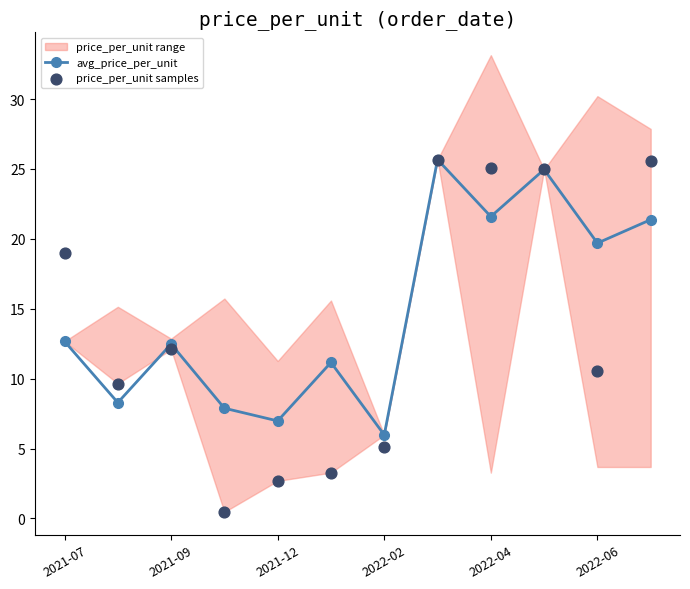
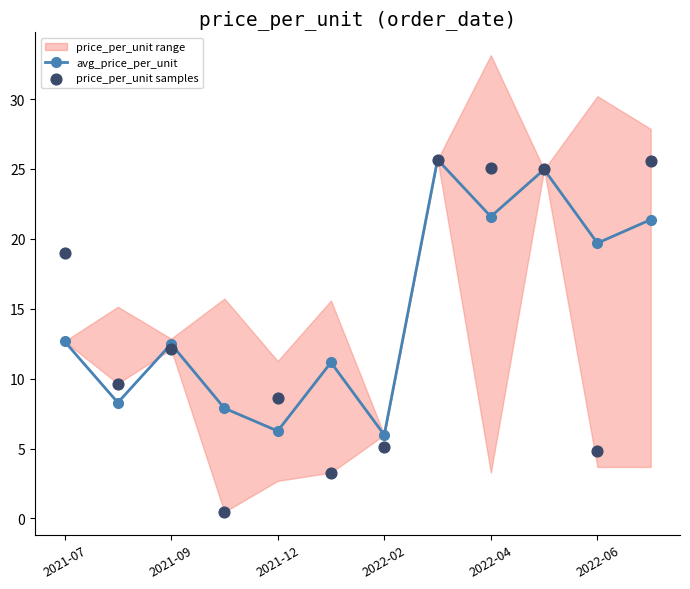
avg_price_per_unit, 2021-12: 7.0 -> 6.3
price_per_unit samples, 2021-12: 2.7 -> 8.6
price_per_unit samples, 2022-06: 10.5 -> 4.9
